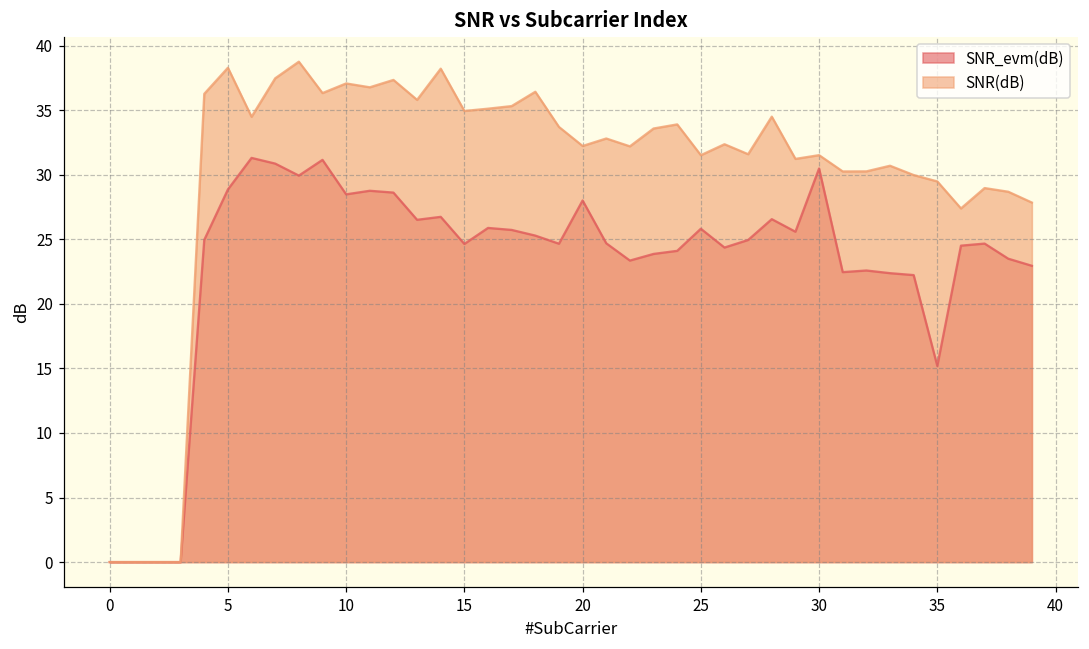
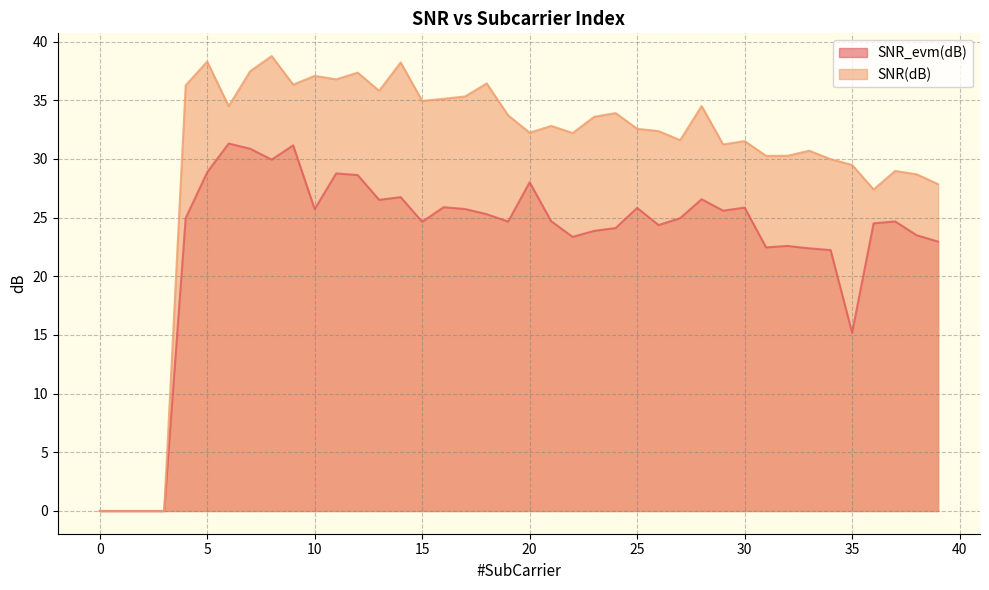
SNR_evm(dB), 10: 28.5 -> 25.7
SNR(dB), 25: 31.5 -> 32.6
SNR_evm(dB), 30: 30.5 -> 25.8
